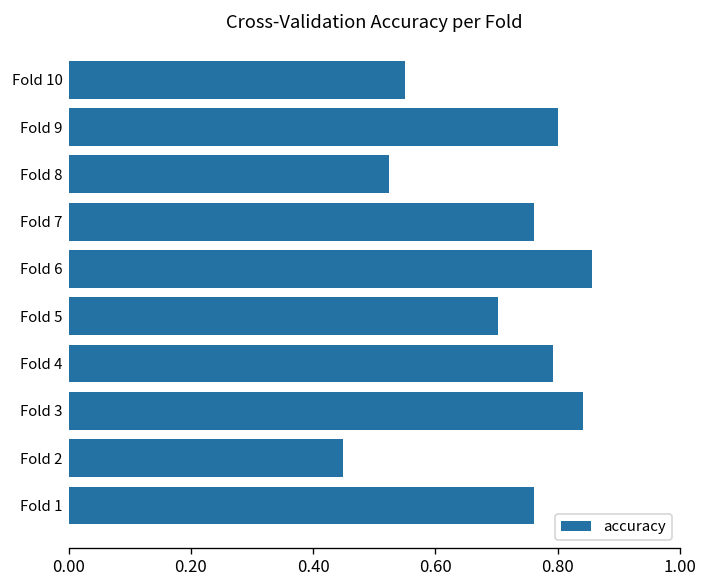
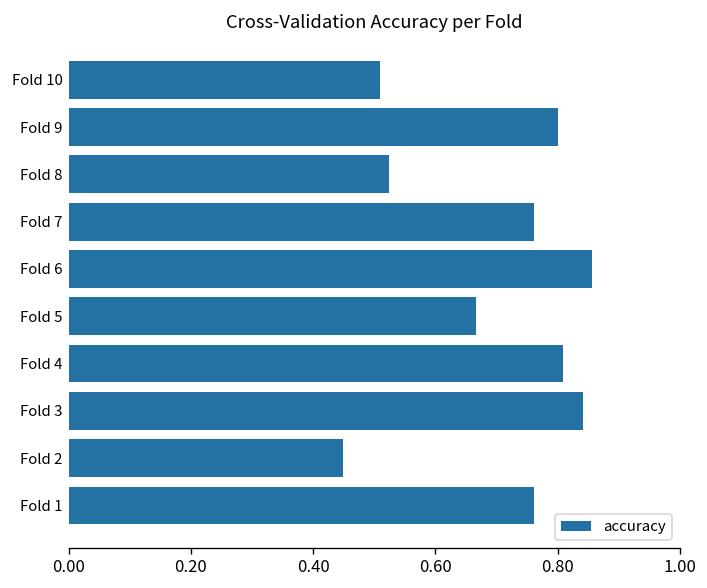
Fold 10: 0.55 -> 0.51
Fold 5: 0.70 -> 0.67
Fold 4: 0.79 -> 0.81
